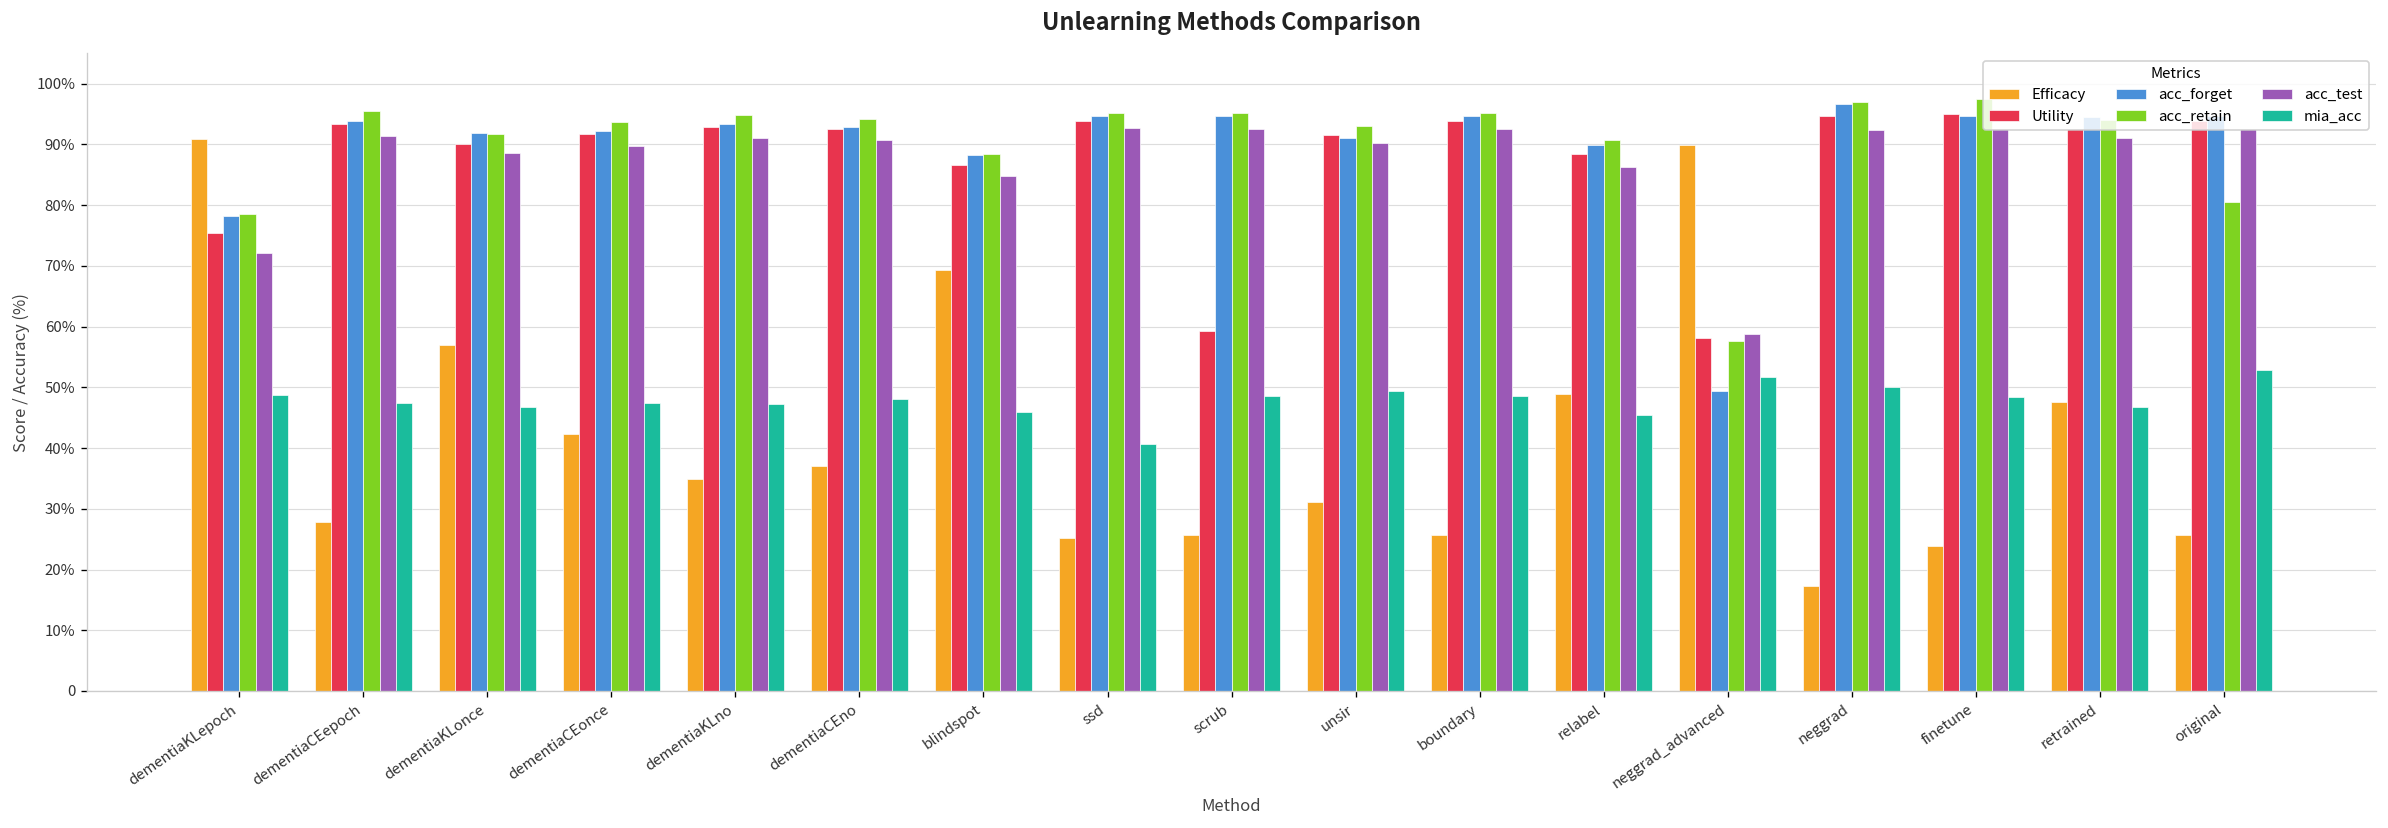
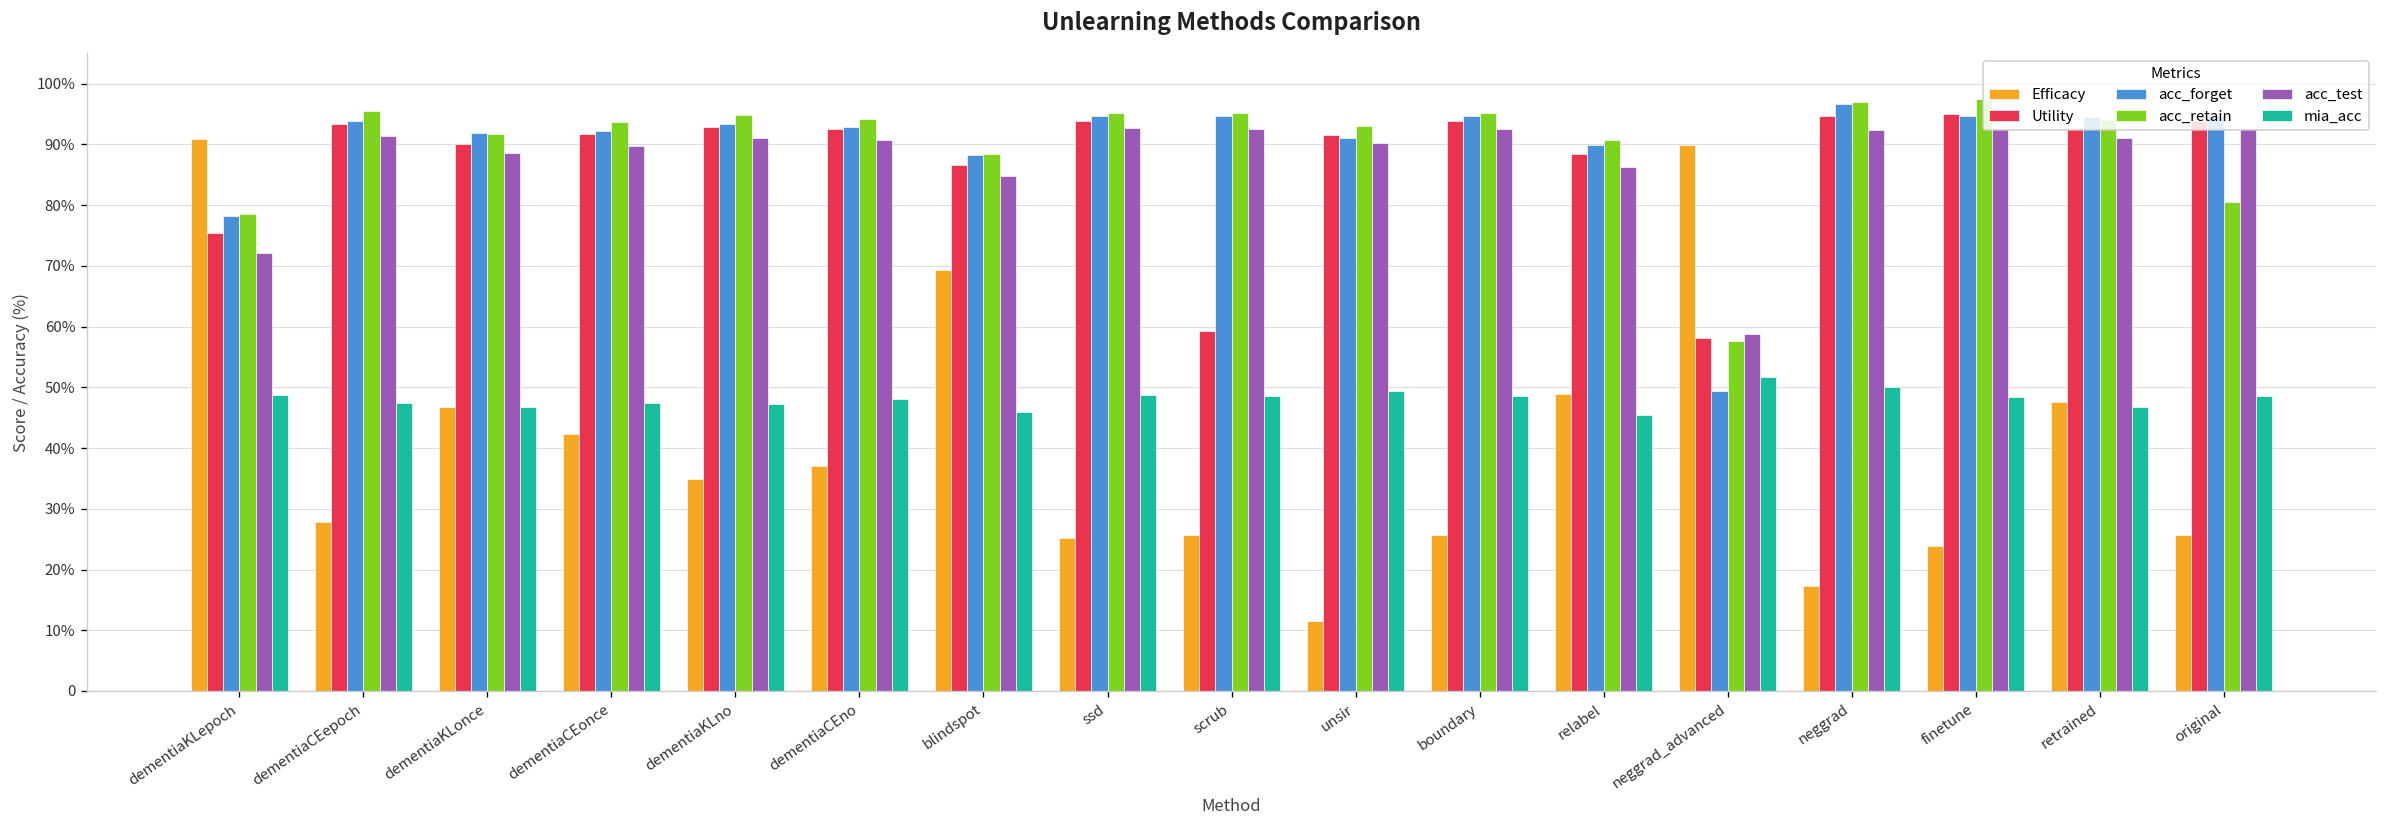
Efficacy, dementiaKLonce: 57% -> 47%
mia_acc, ssd: 41% -> 49%
Efficacy, unsir: 31% -> 12%
mia_acc, original: 53% -> 49%
